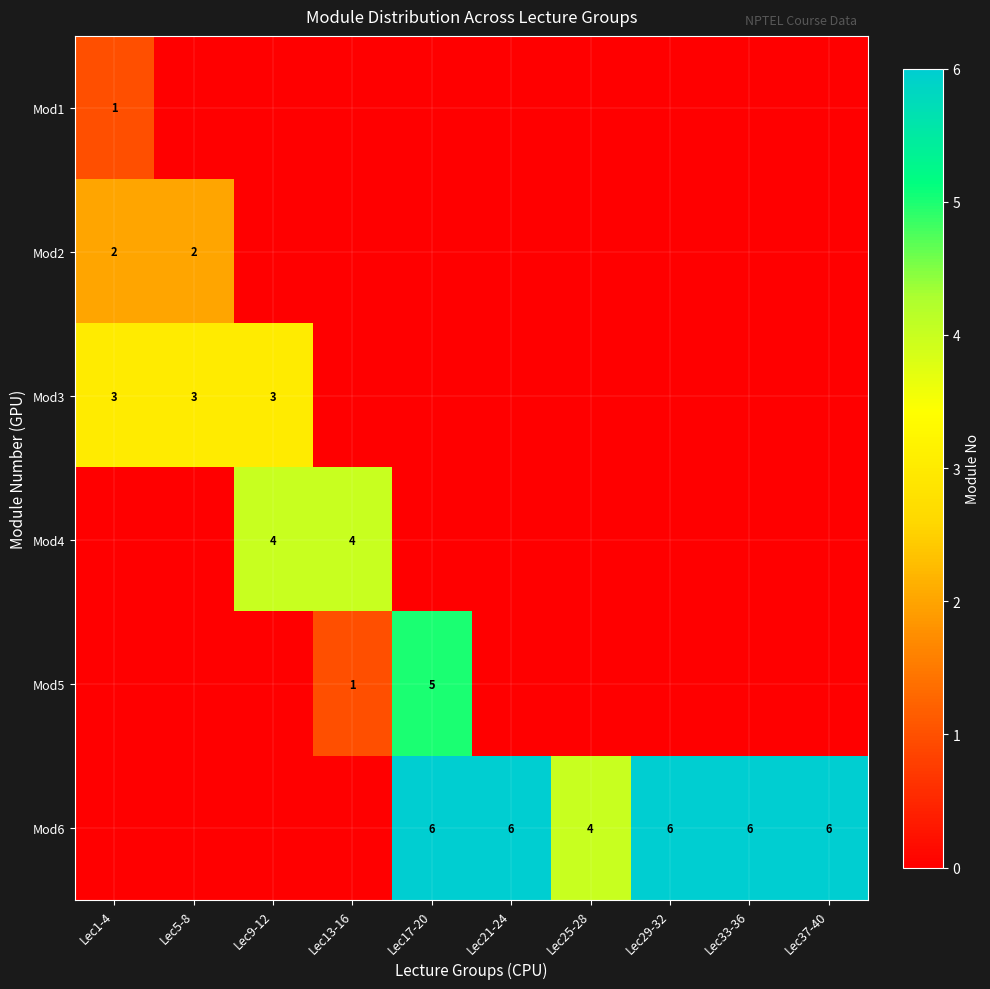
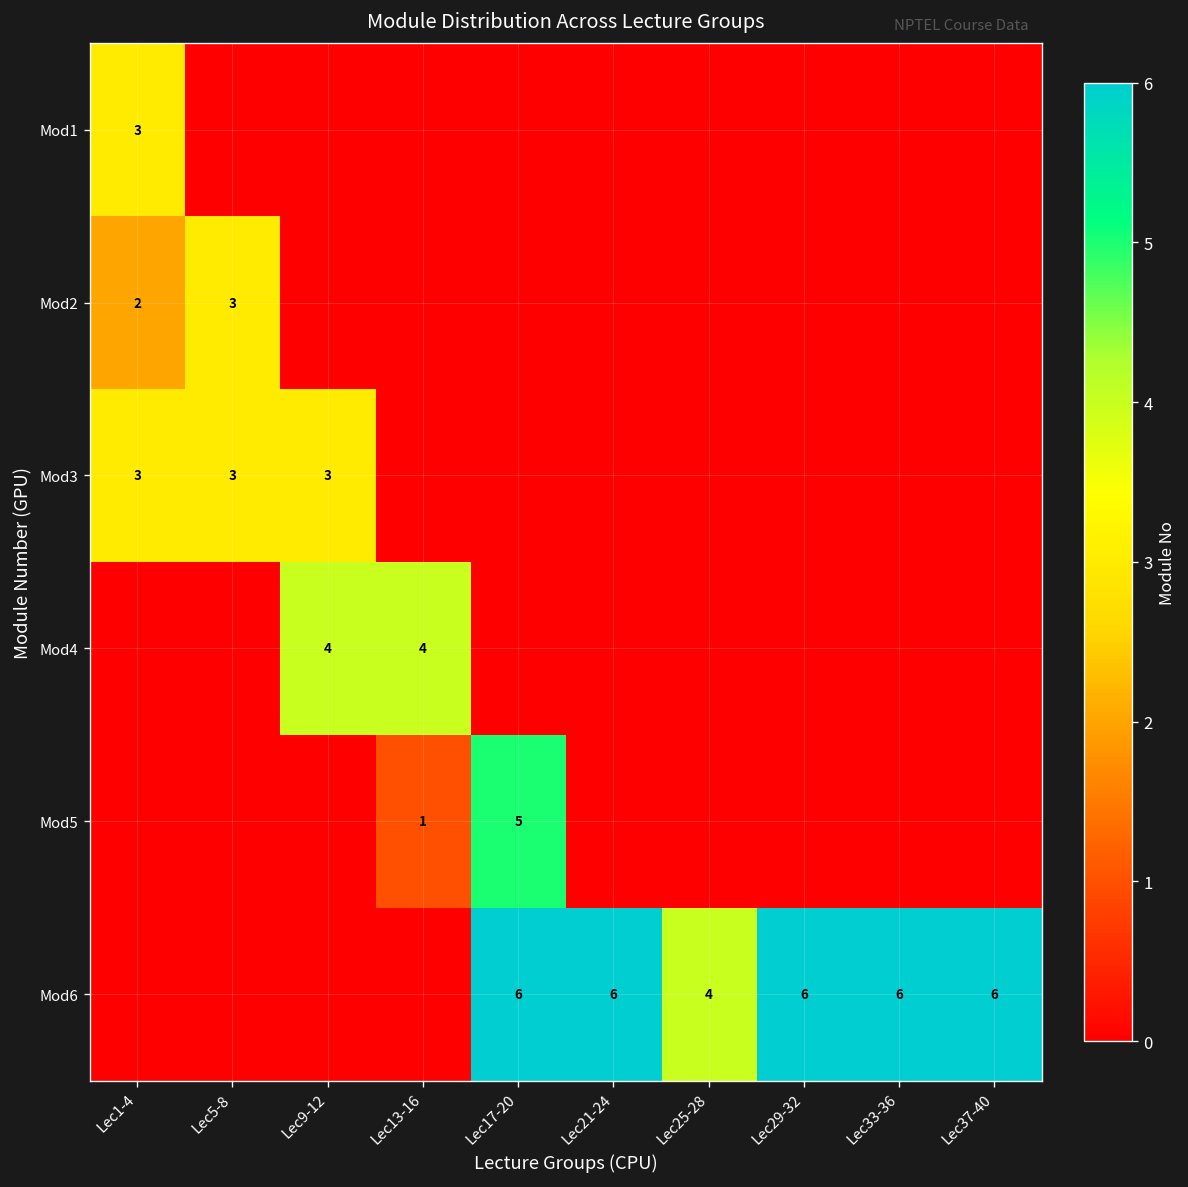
Mod1, Lec1-4: 1 -> 3
Mod2, Lec5-8: 2 -> 3
